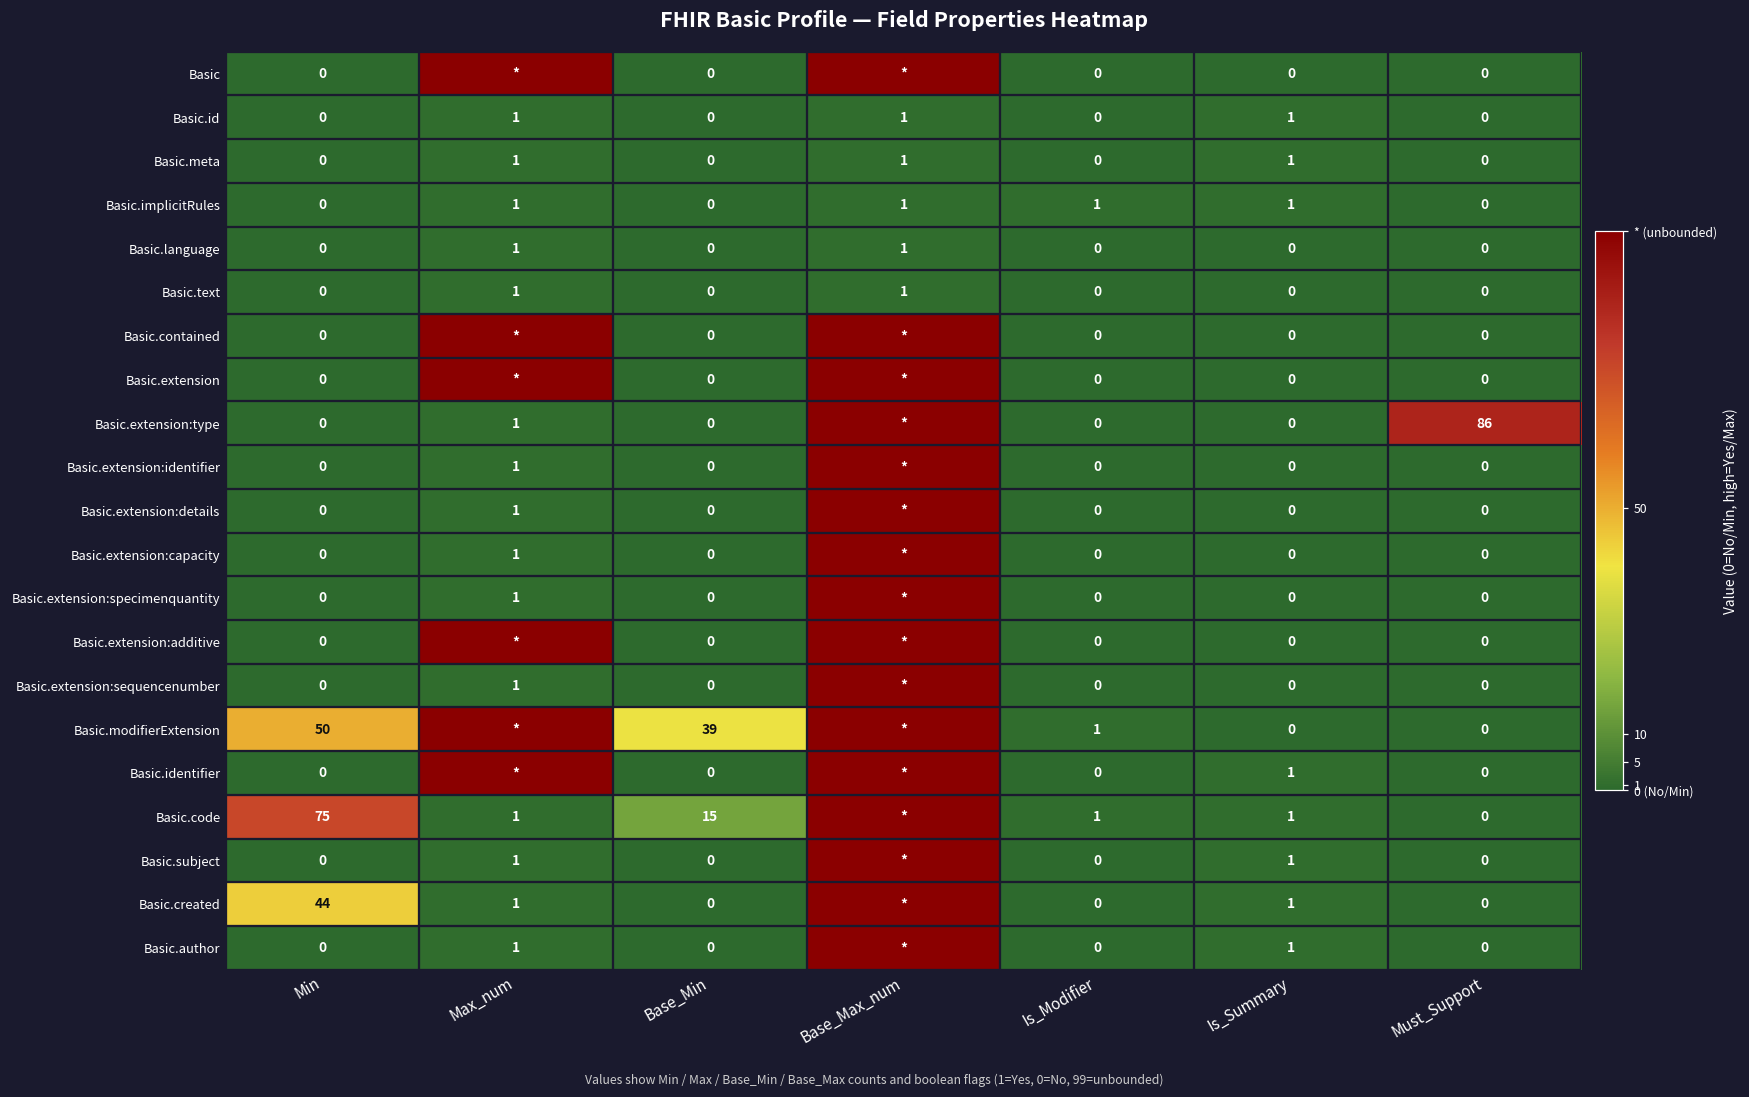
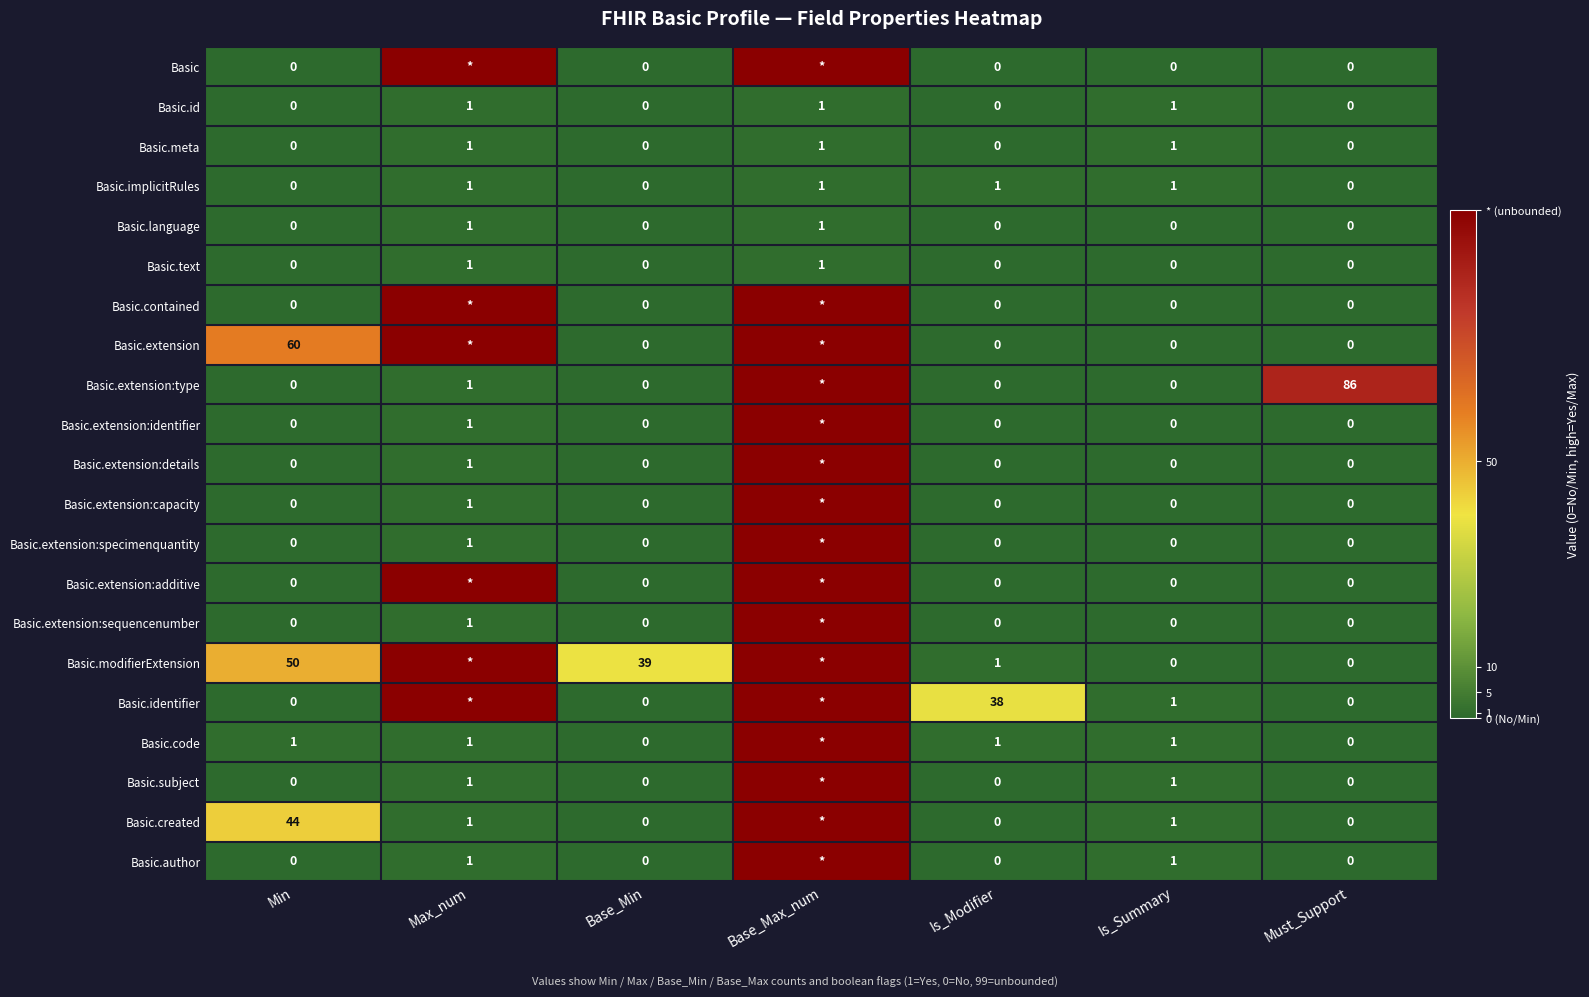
Basic.extension, Min: 0 -> 60
Basic.identifier, Is_Modifier: 0 -> 38
Basic.code, Min: 75 -> 1
Basic.code, Base_Min: 15 -> 0
